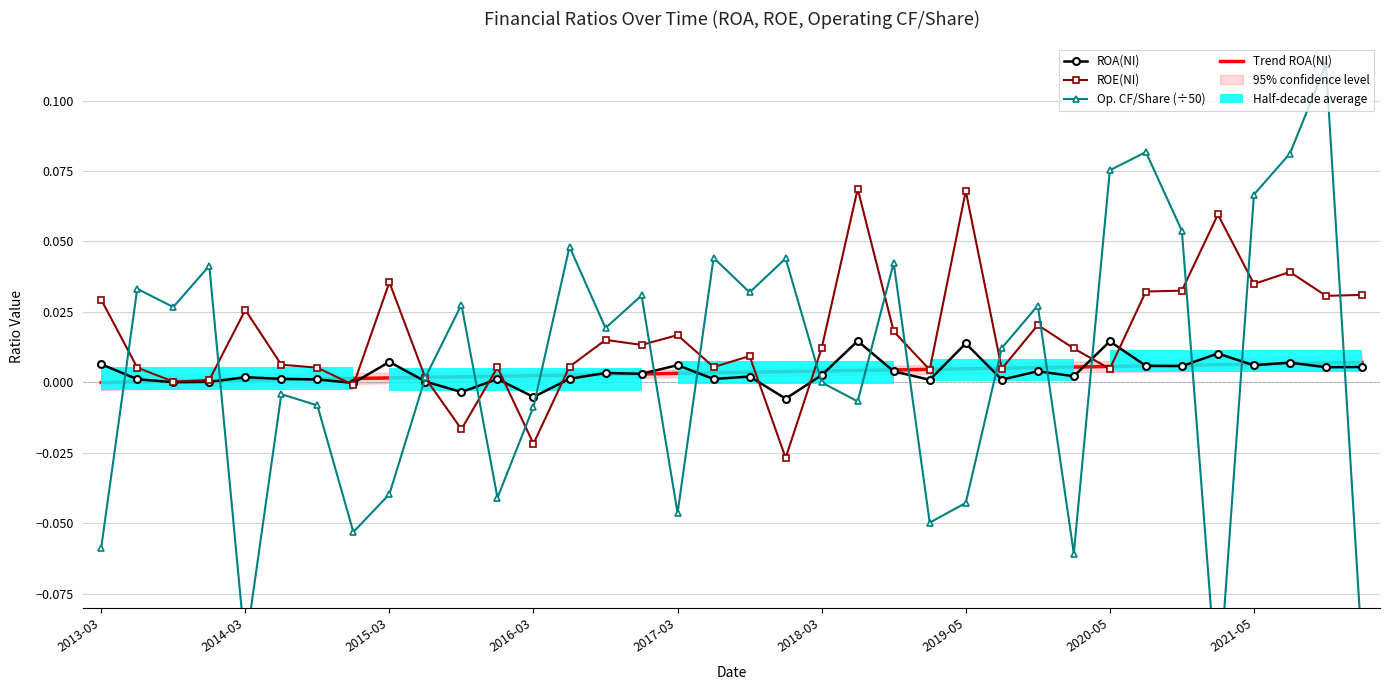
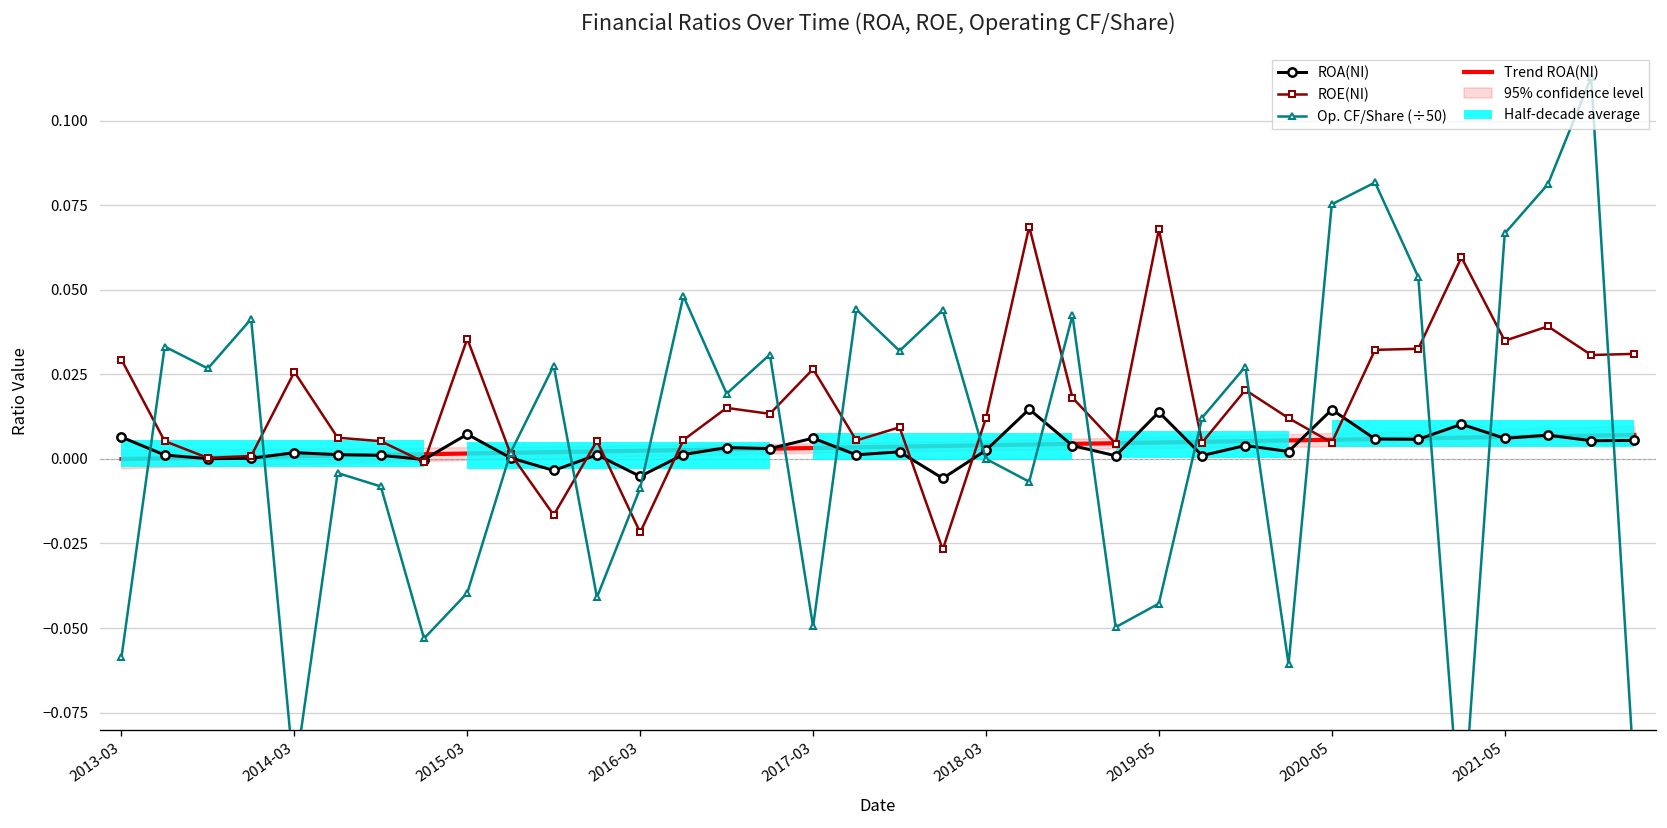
ROE(NI), 2017-03: 0.017 -> 0.027
Op. CF/Share (÷50), 2017-03: -0.046 -> -0.050
